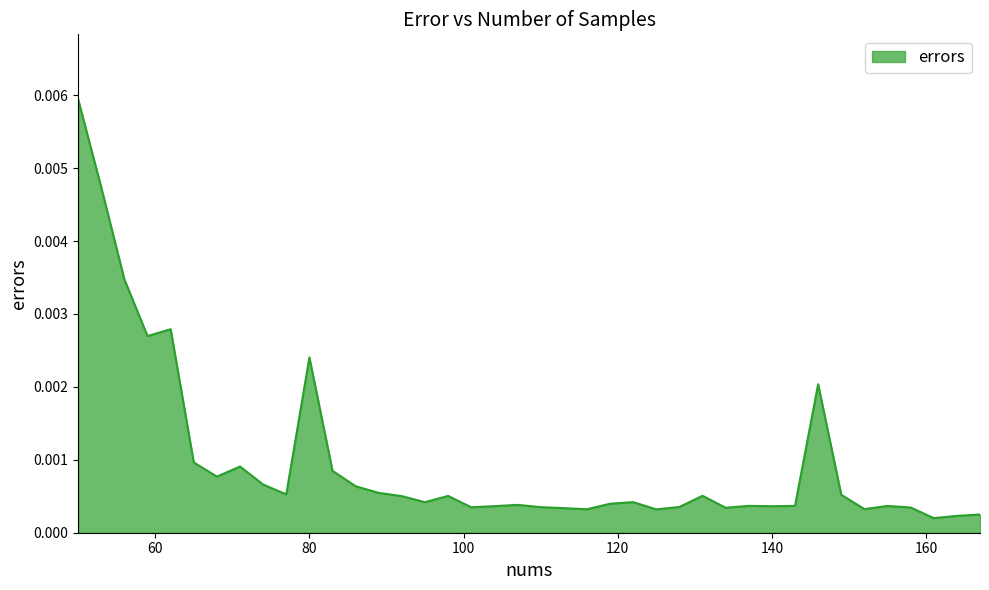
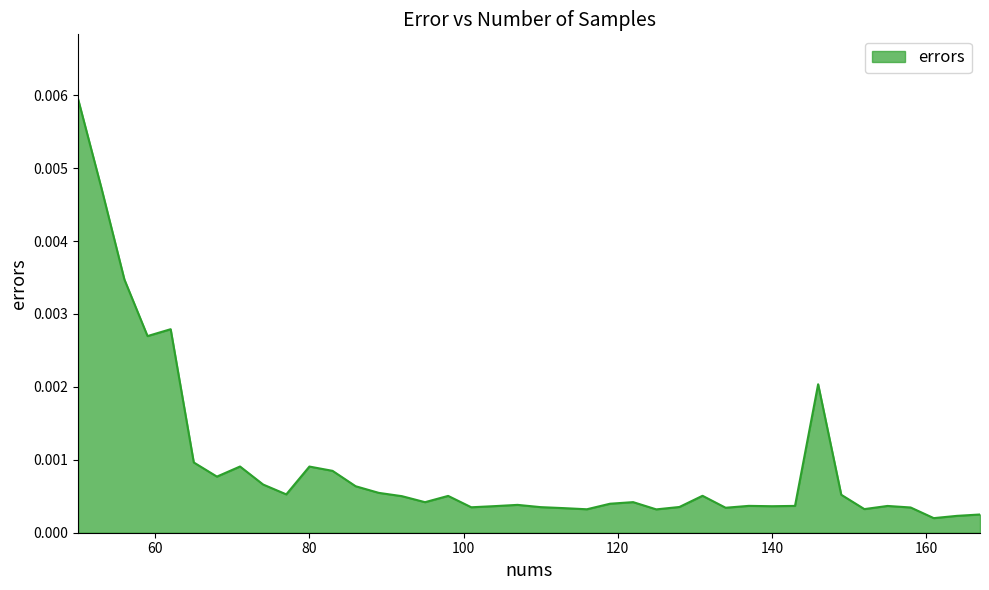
80: 0.0024 -> 0.0009
